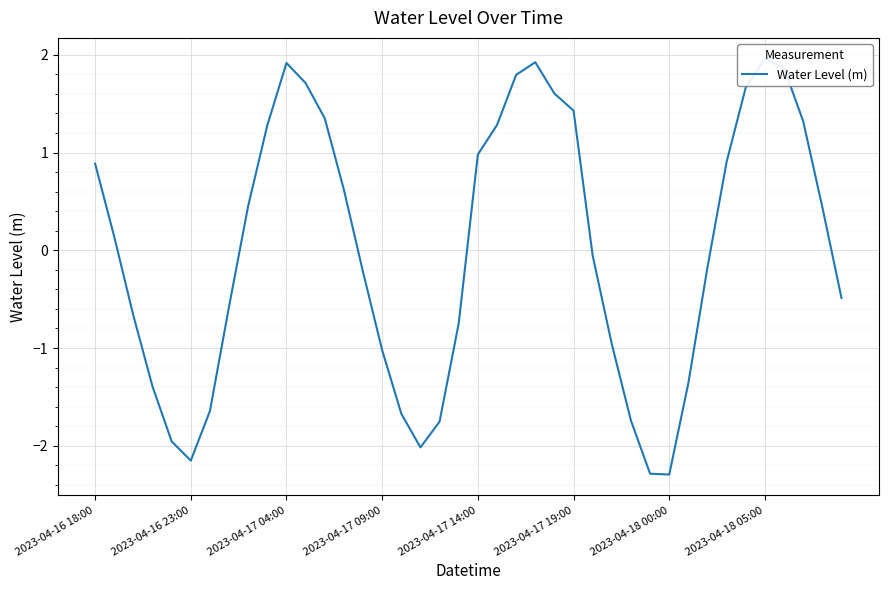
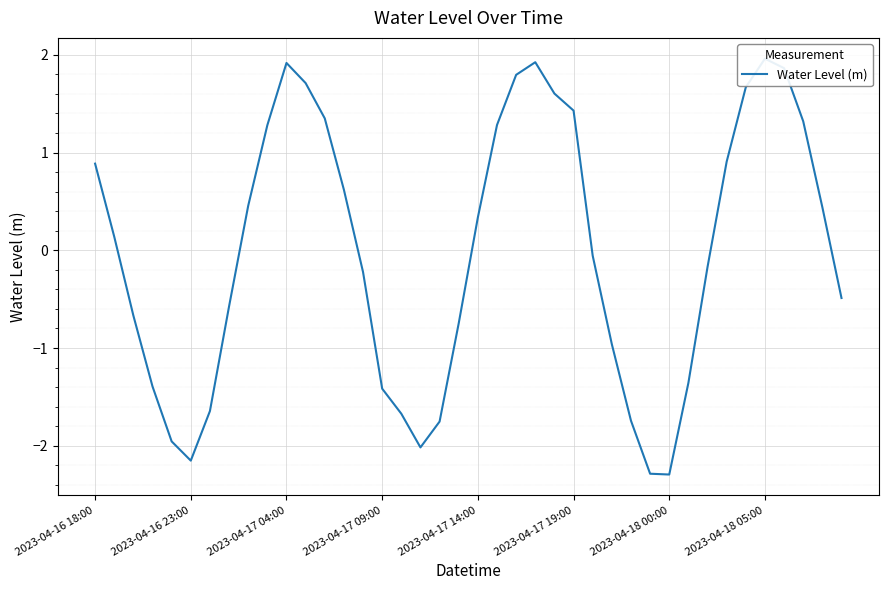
2023-04-17 09:00: -1.0 -> -1.4
2023-04-17 14:00: 1.0 -> 0.3
